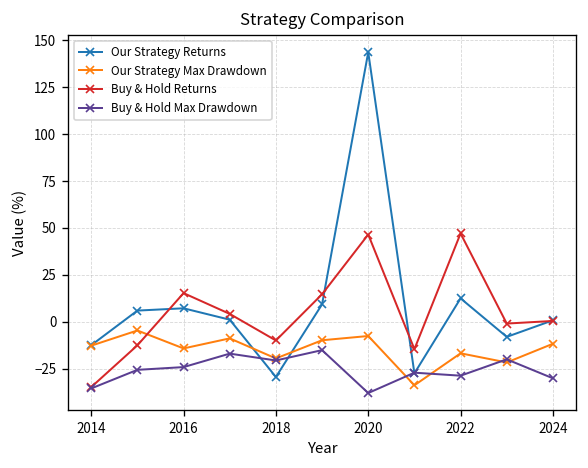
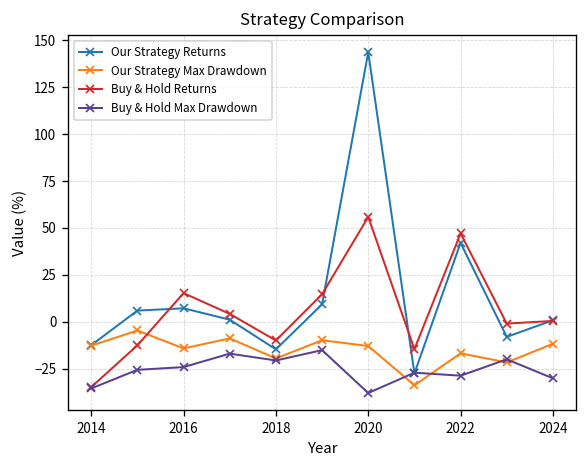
Our Strategy Returns, 2018: -29 -> -15
Our Strategy Max Drawdown, 2020: -7 -> -13
Buy & Hold Returns, 2020: 47 -> 56
Our Strategy Returns, 2022: 13 -> 42
